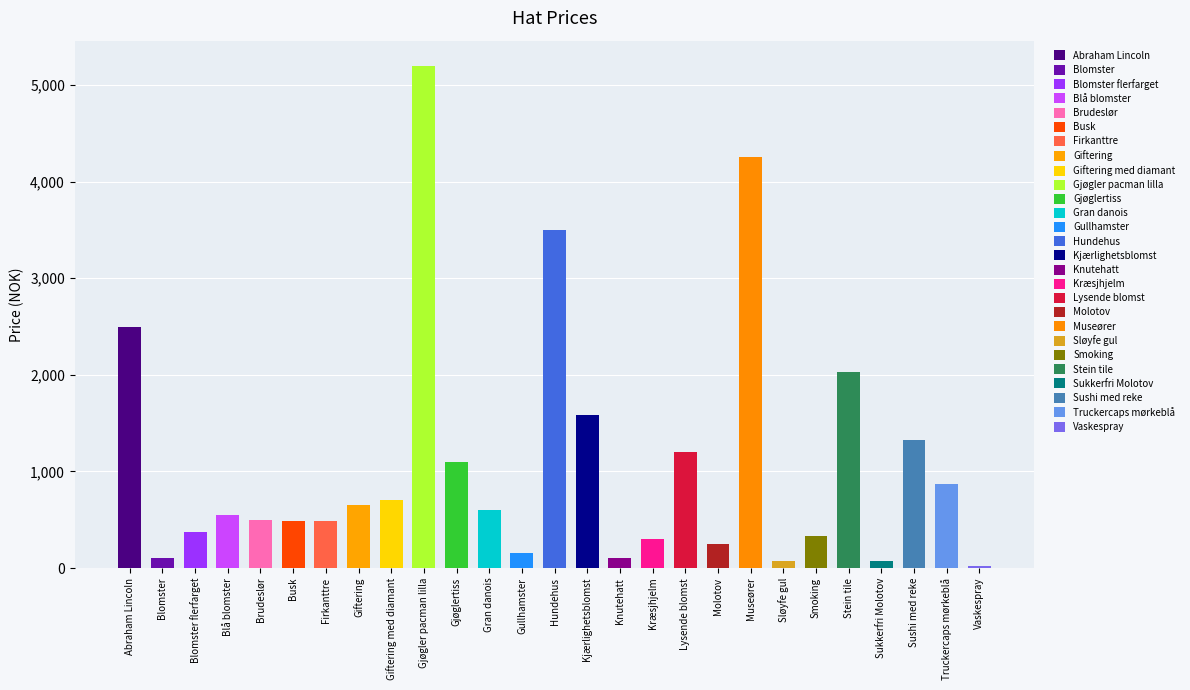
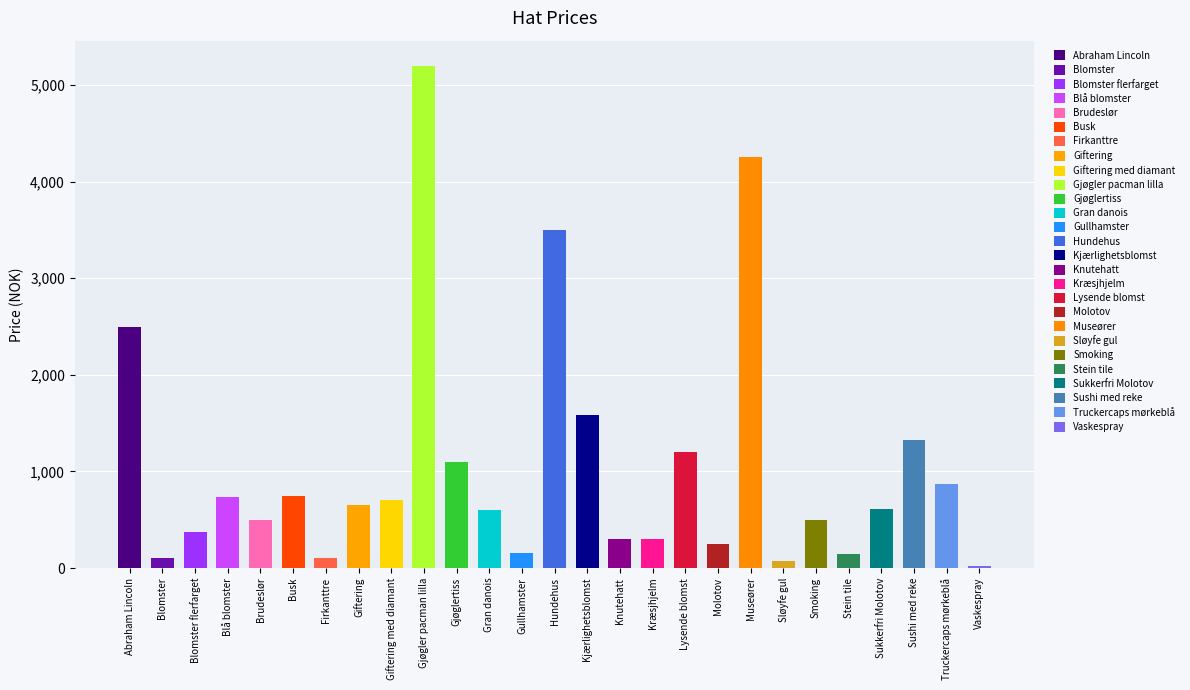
Blå blomster: 600 -> 700
Busk: 500 -> 800
Firkanttre: 500 -> 100
Knutehatt: 100 -> 300
Smoking: 300 -> 500
Stein tile: 2,000 -> 200
Sukkerfri Molotov: 100 -> 600
